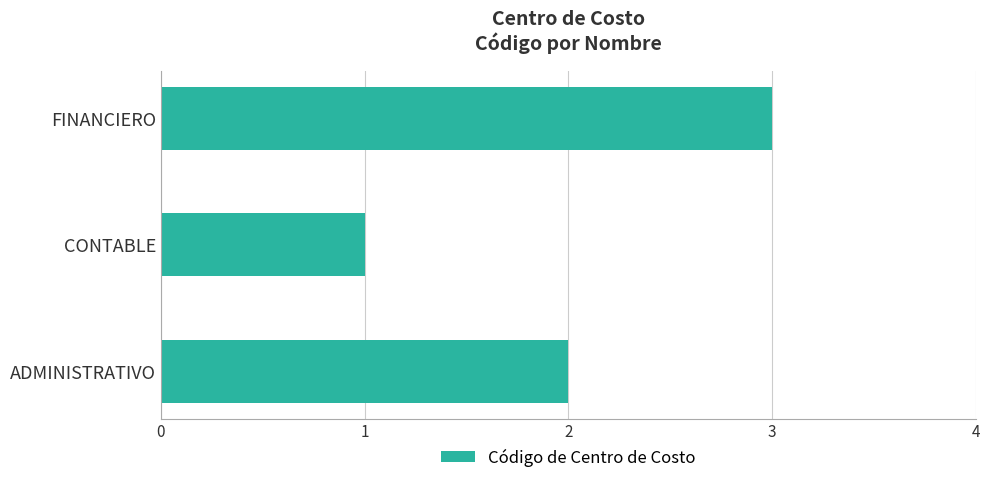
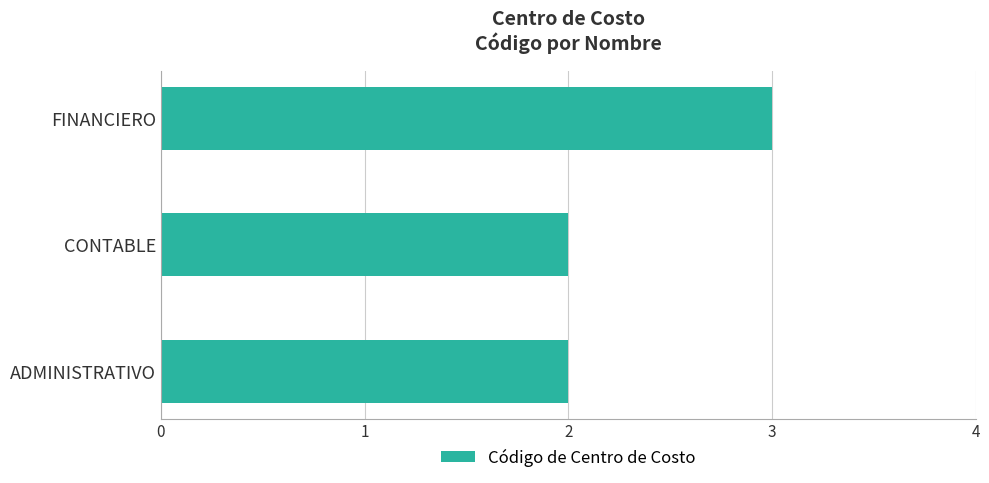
CONTABLE: 1 -> 2
